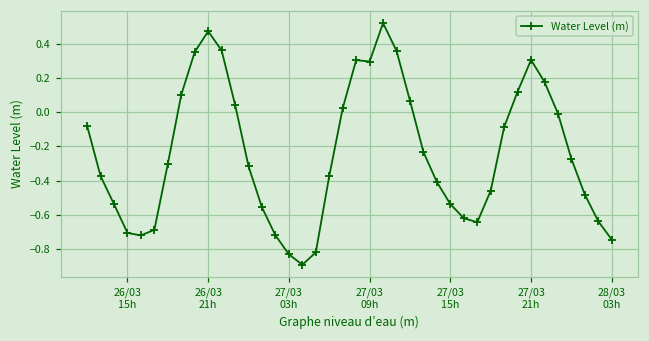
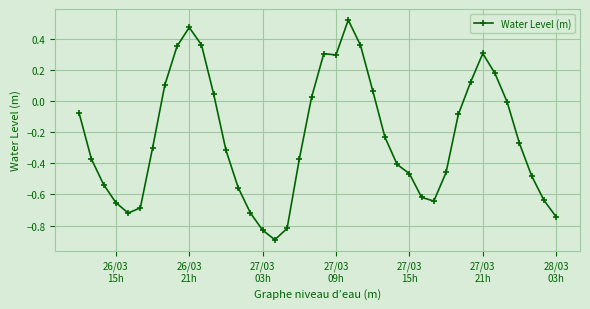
26/03 15h: -0.70 -> -0.65
27/03 15h: -0.54 -> -0.47
